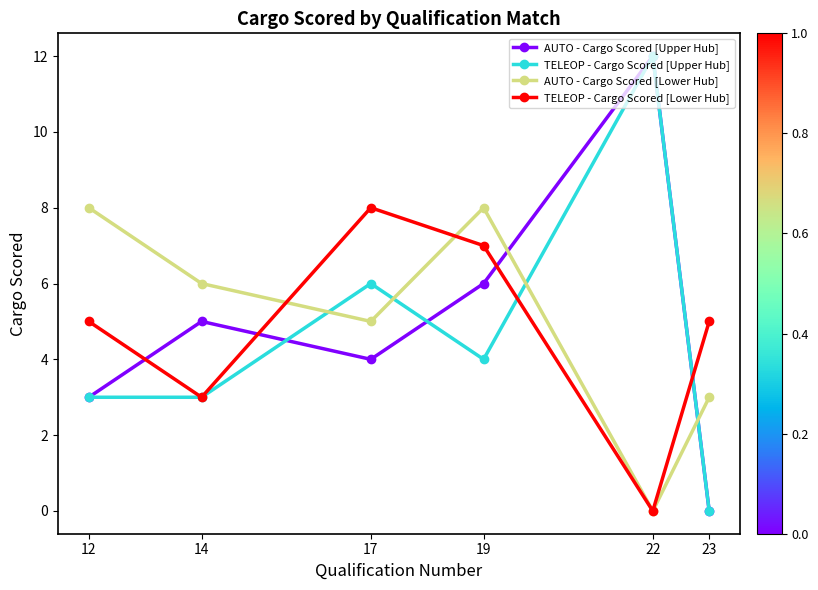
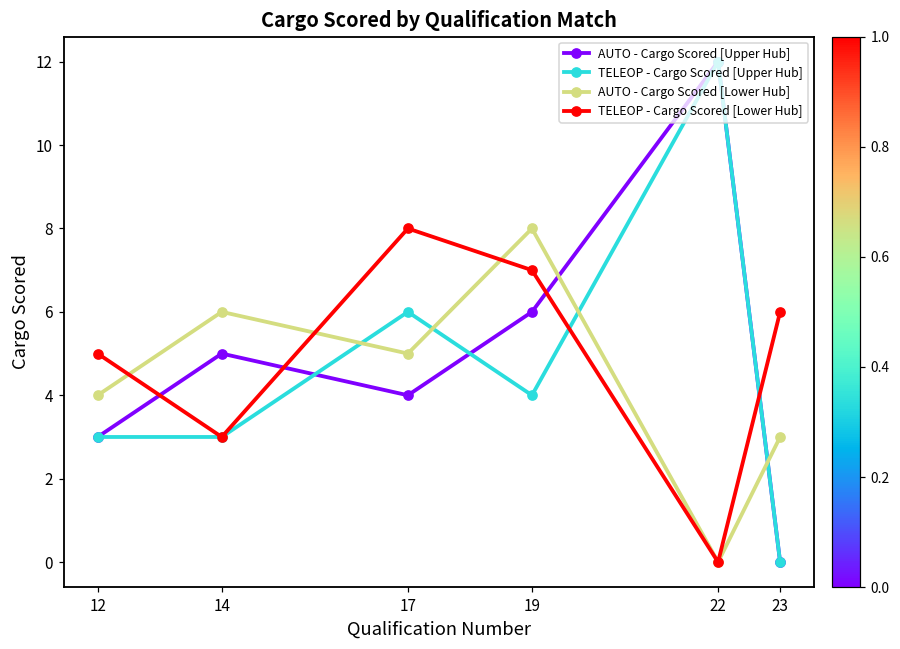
AUTO - Cargo Scored [Lower Hub], 12: 8 -> 4
TELEOP - Cargo Scored [Lower Hub], 23: 5 -> 6
